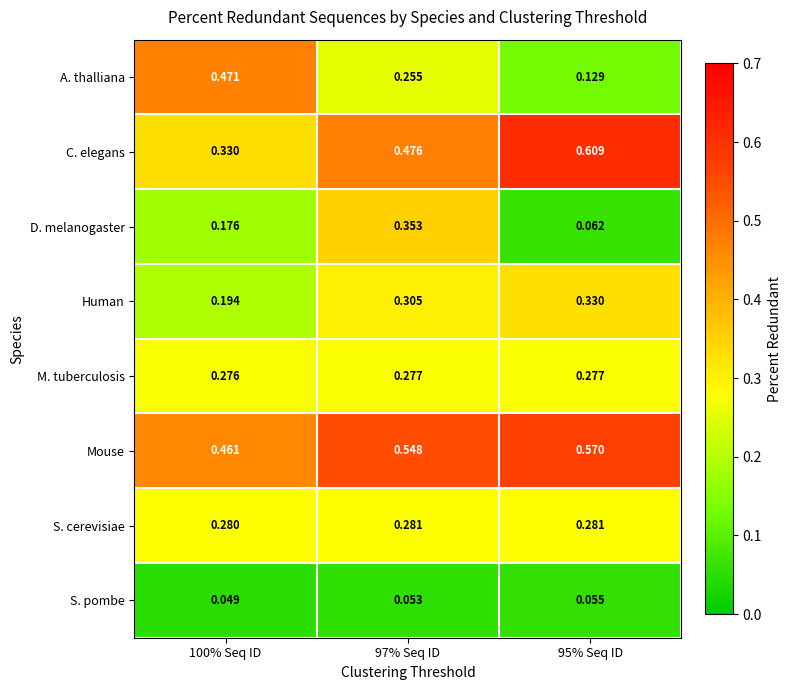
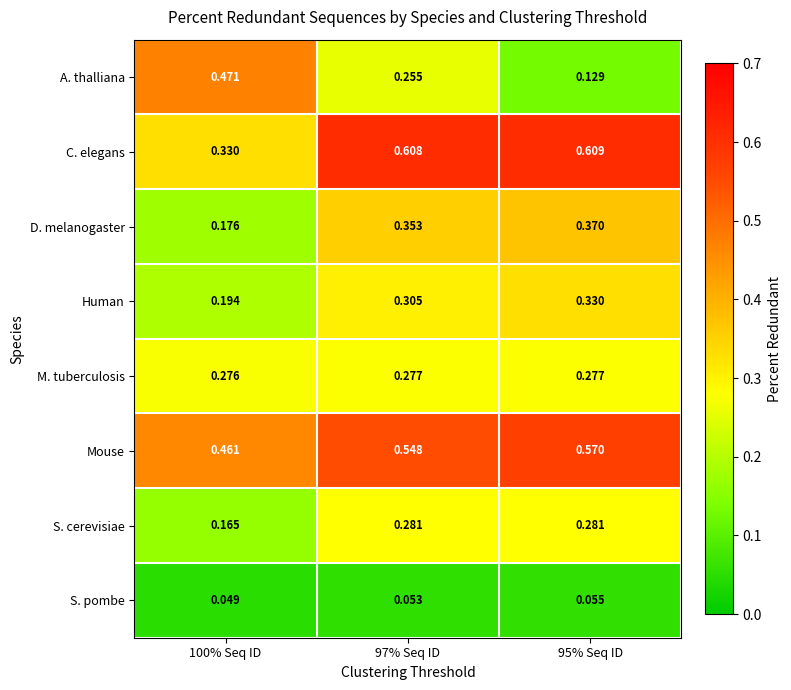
C. elegans, 97% Seq ID: 0.476 -> 0.608
D. melanogaster, 95% Seq ID: 0.062 -> 0.370
S. cerevisiae, 100% Seq ID: 0.280 -> 0.165
